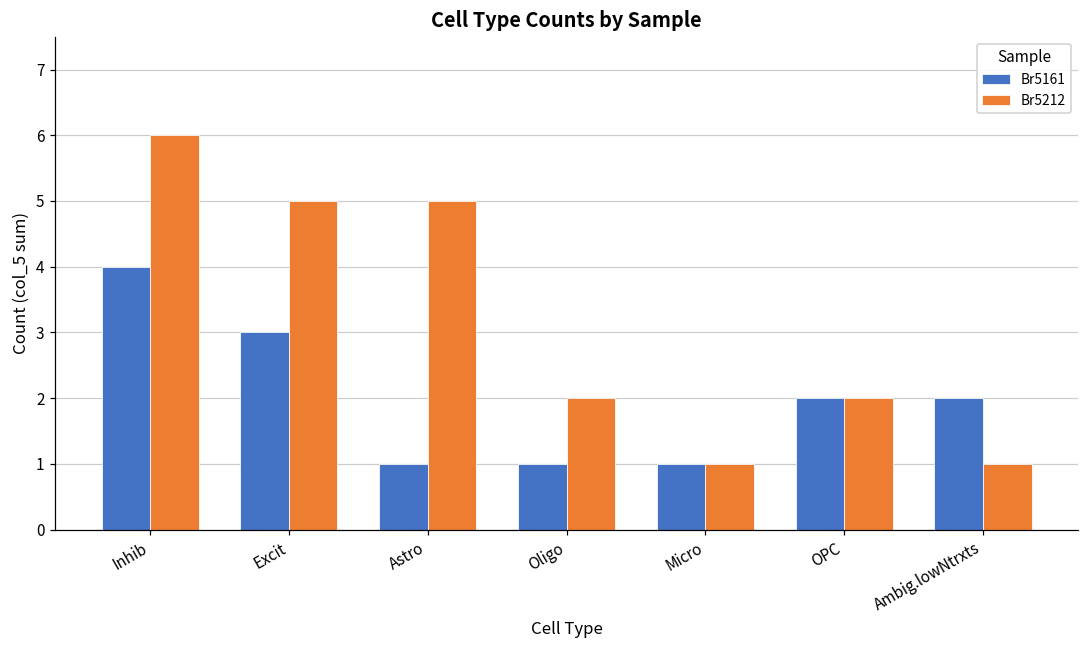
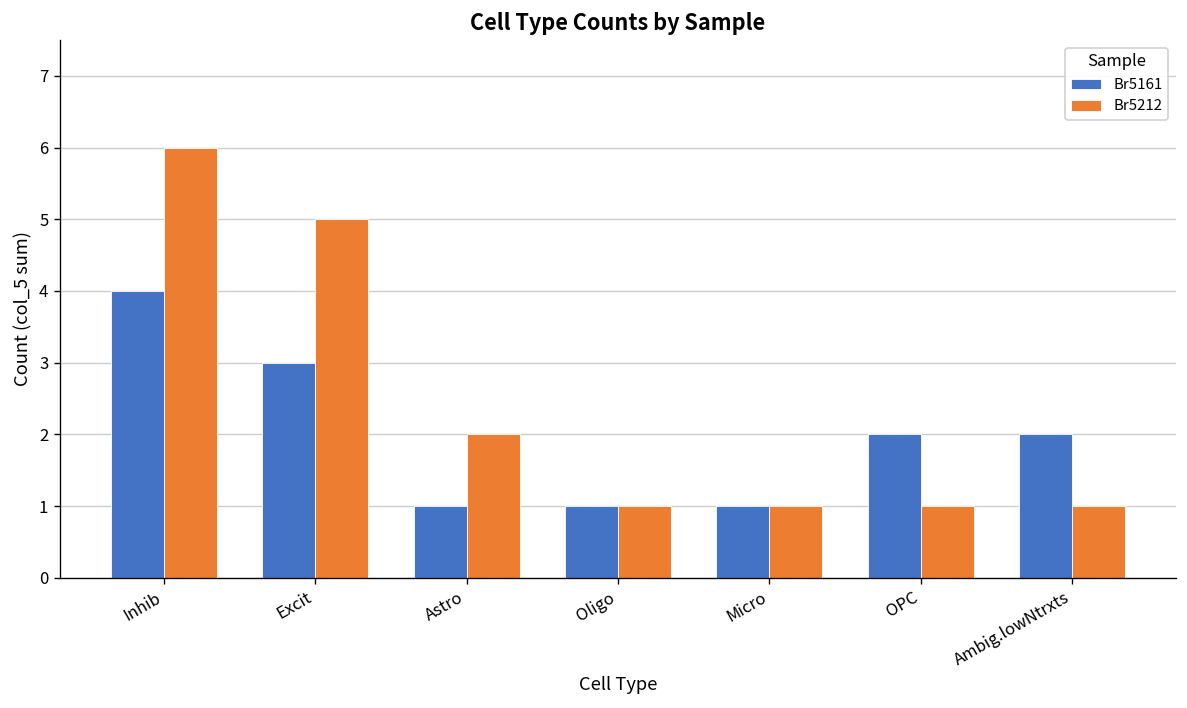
Br5212, Astro: 5 -> 2
Br5212, Oligo: 2 -> 1
Br5212, OPC: 2 -> 1
